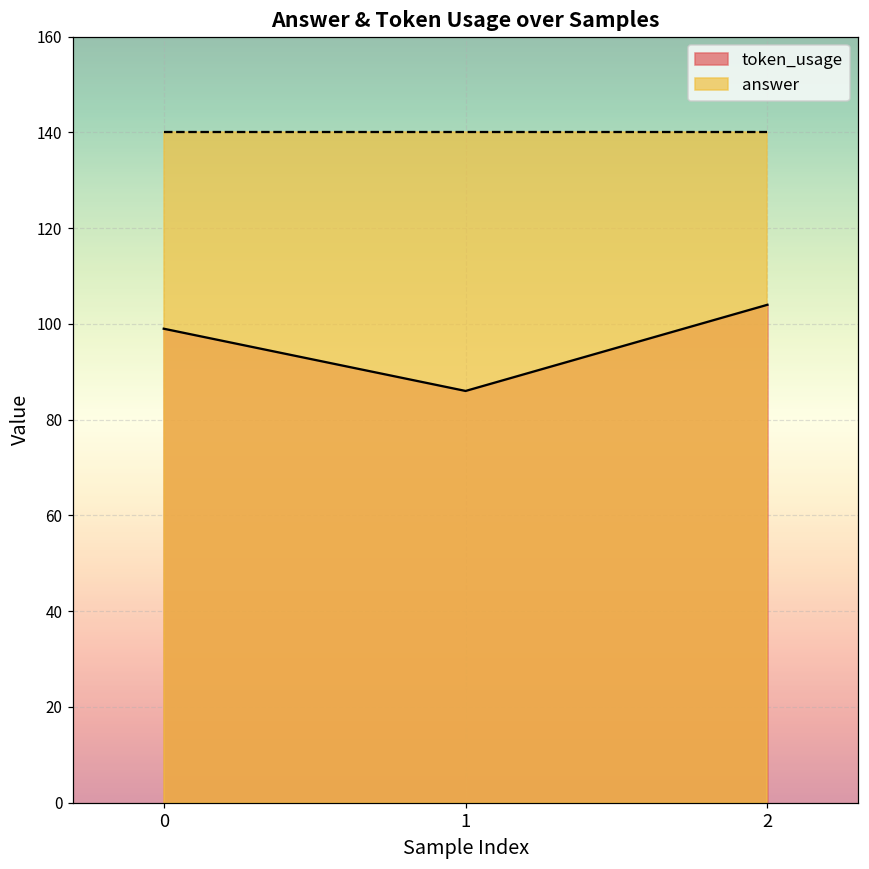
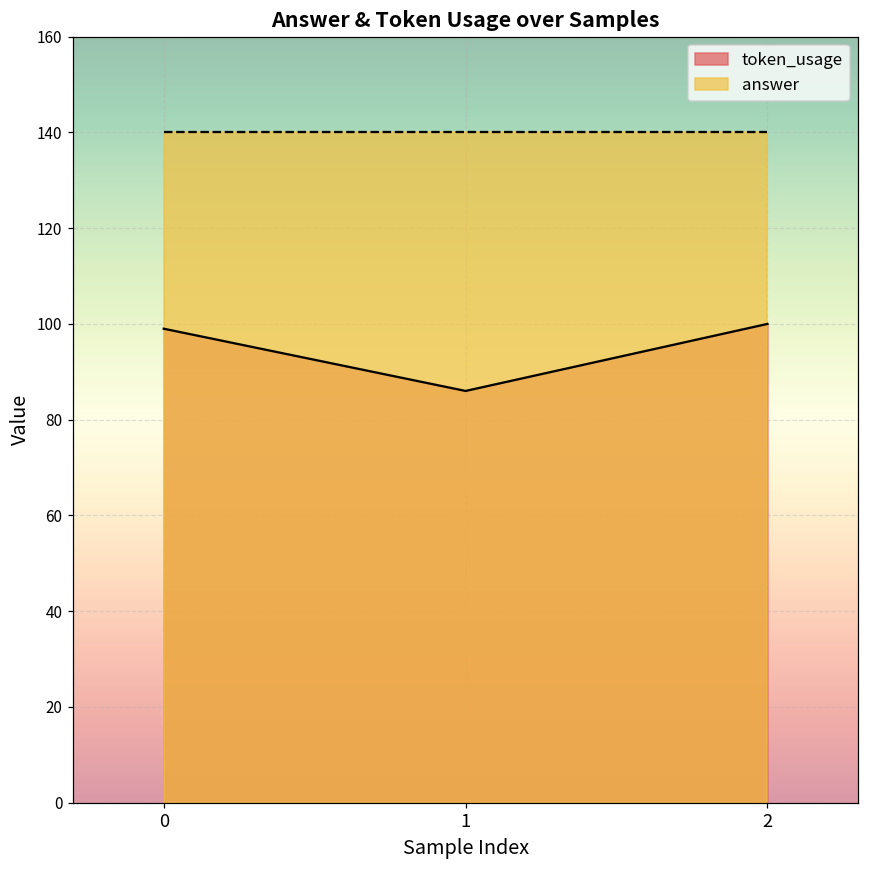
token_usage, 2: 104 -> 100
